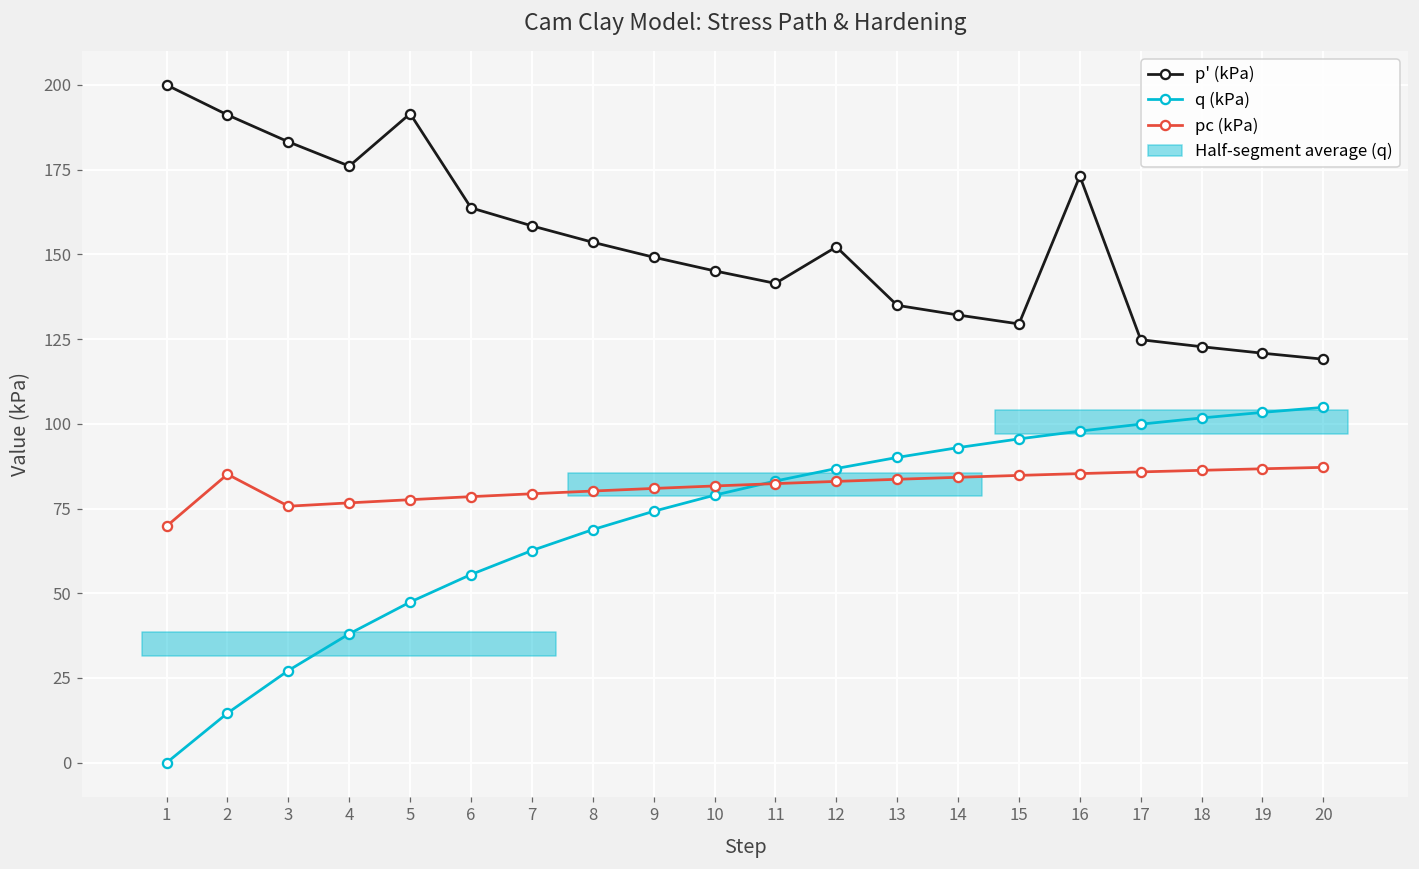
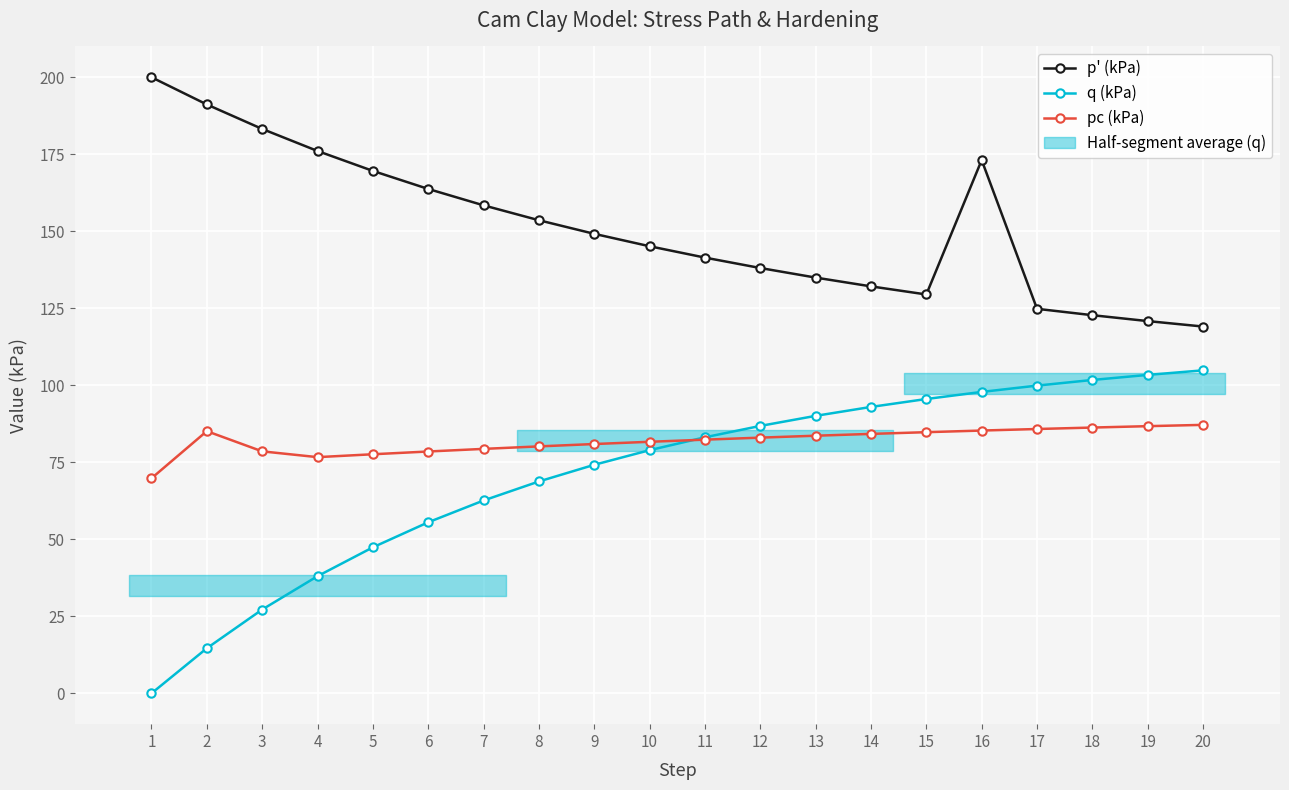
pc (kPa), 3: 76 -> 79
p' (kPa), 5: 192 -> 170
p' (kPa), 12: 152 -> 138
